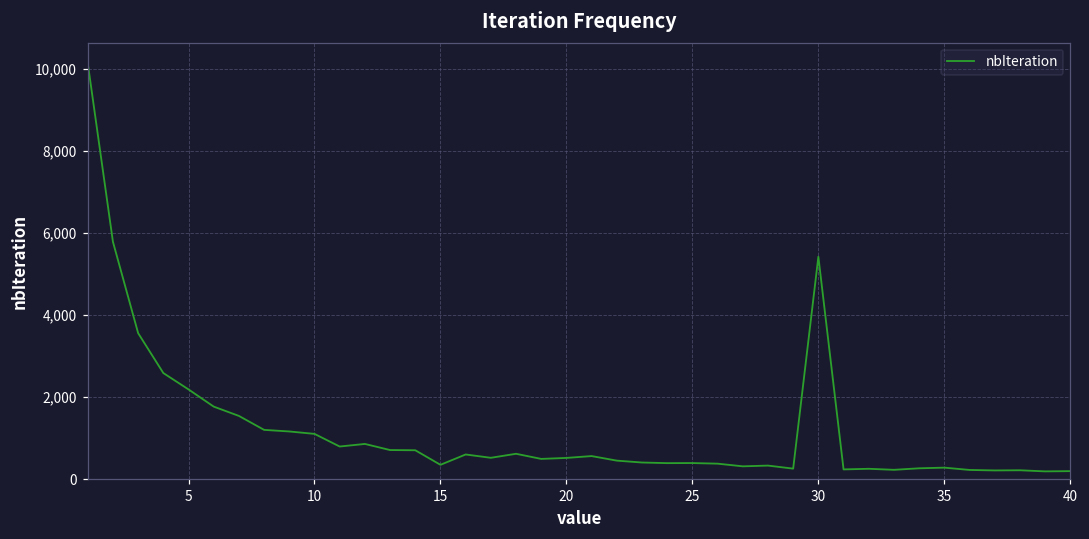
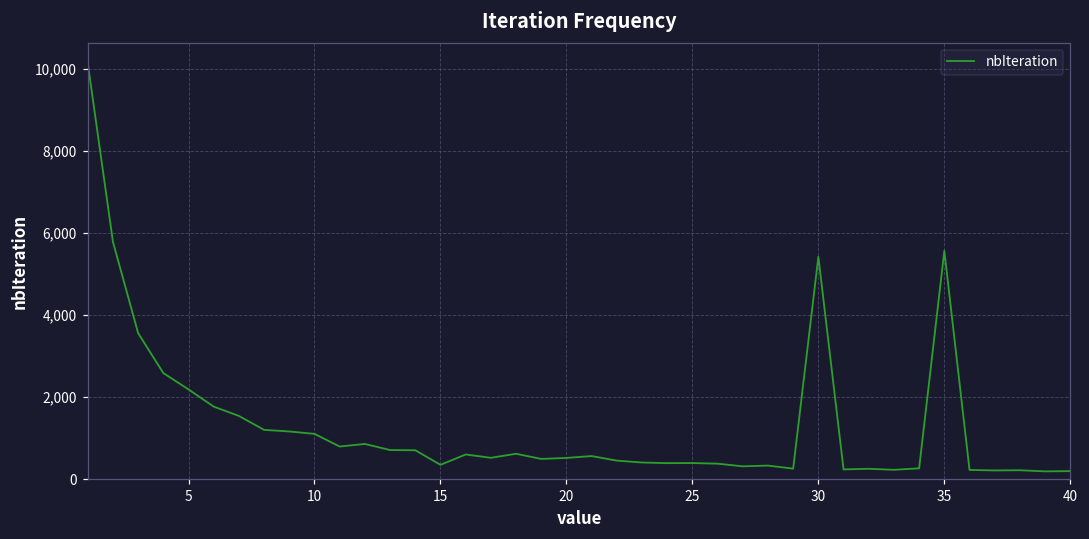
35: 300 -> 5,600
